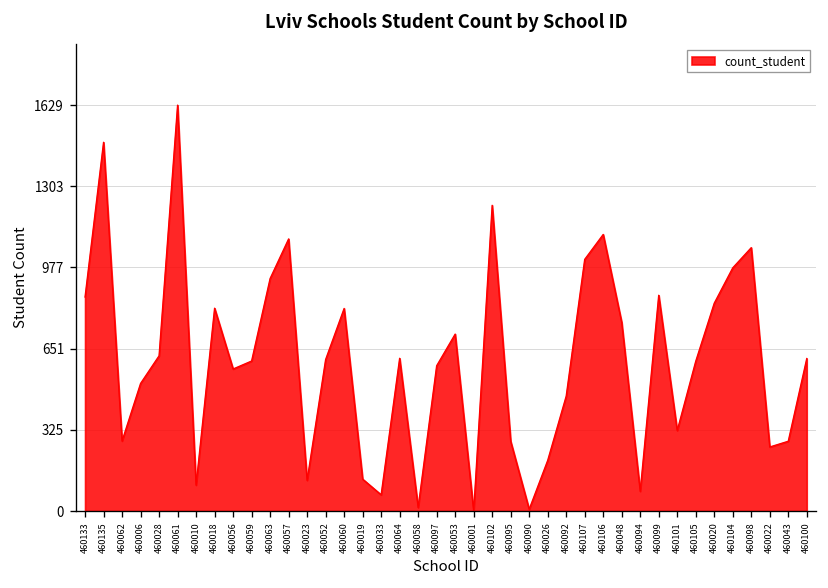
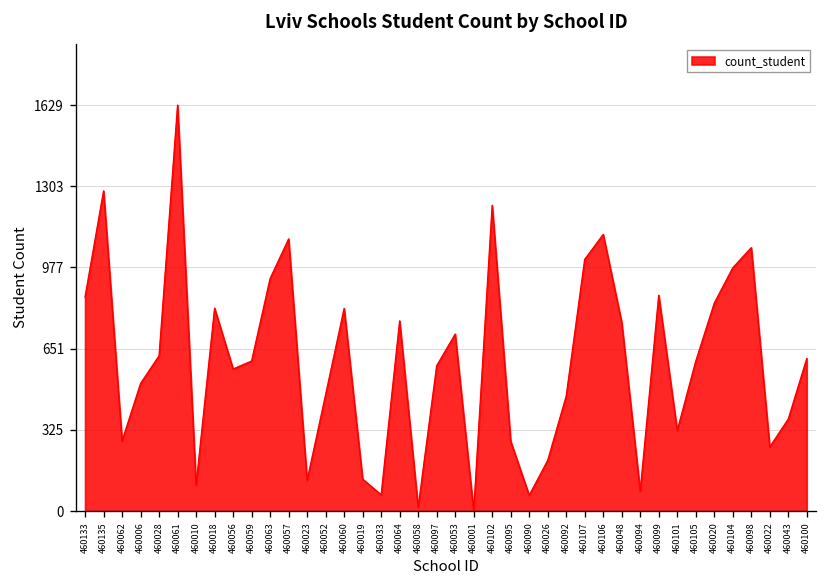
460135: 1480 -> 1290
460052: 610 -> 470
460064: 610 -> 760
460090: 10 -> 60
460043: 280 -> 370
